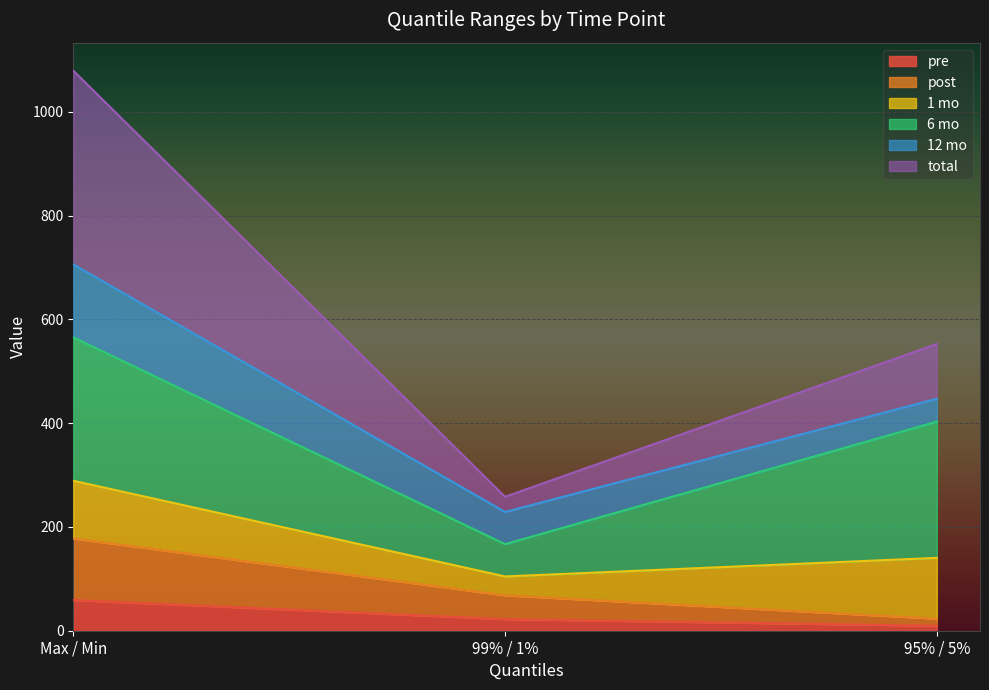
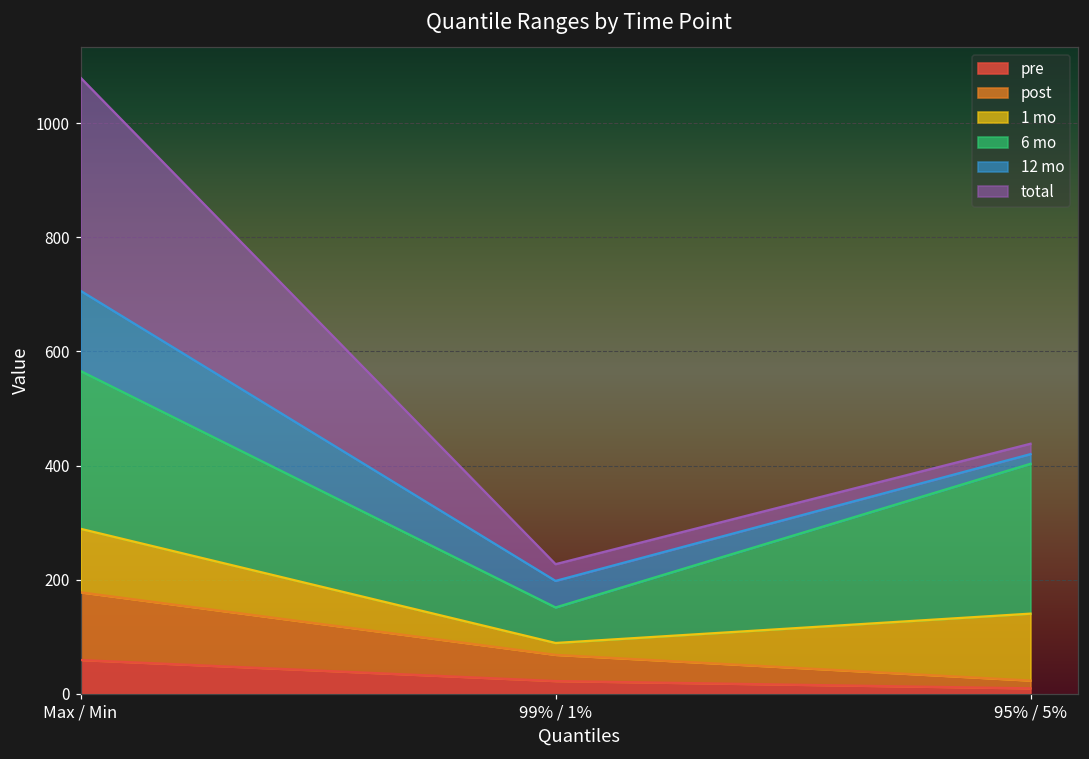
1 mo, 99% / 1%: 40 -> 20
12 mo, 99% / 1%: 60 -> 50
12 mo, 95% / 5%: 40 -> 20
total, 95% / 5%: 110 -> 20
